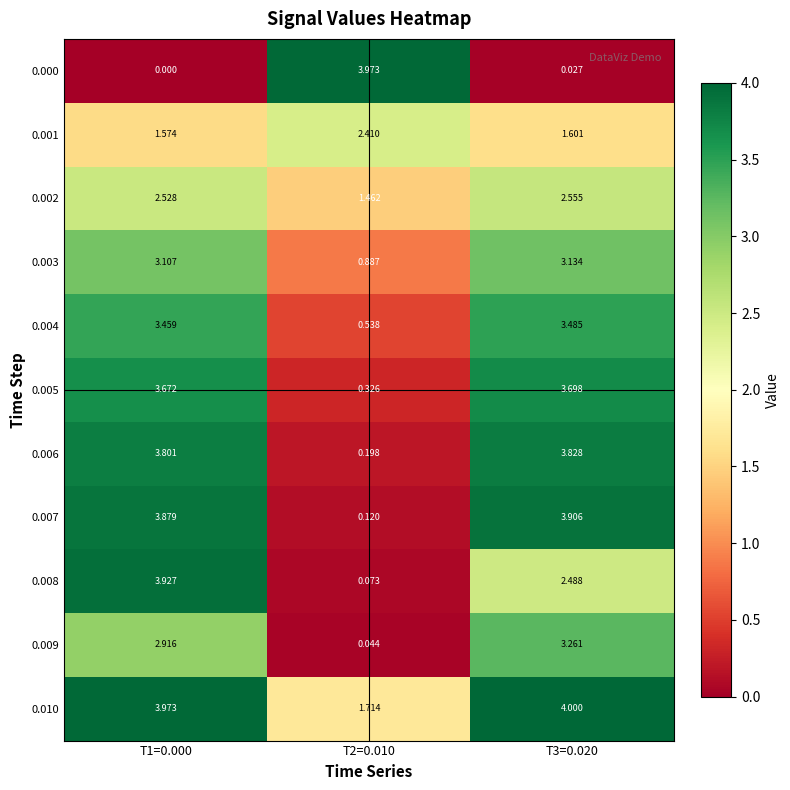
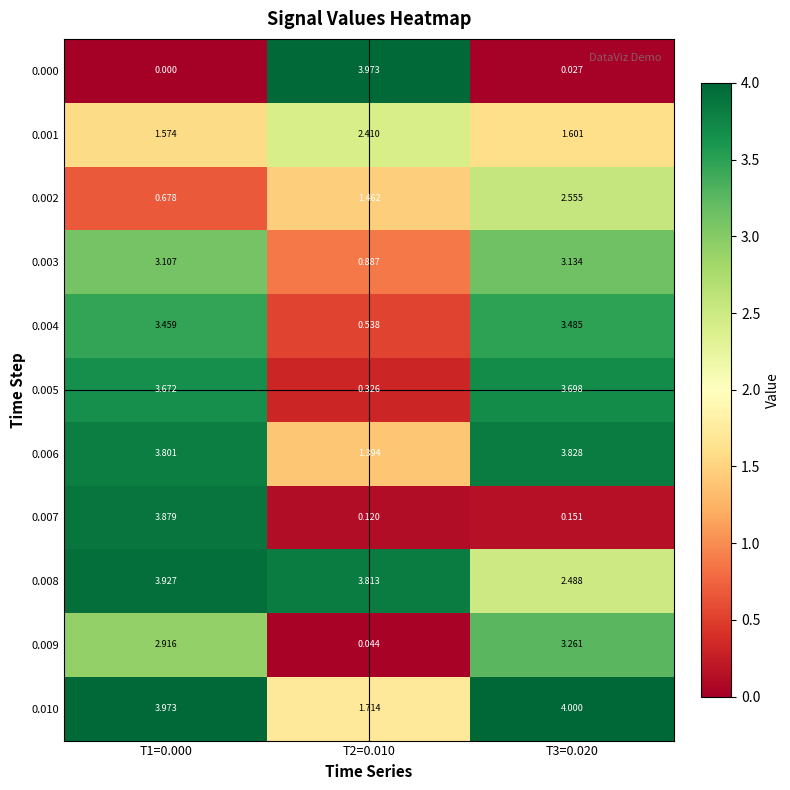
0.002, T1=0.000: 2.528 -> 0.678
0.006, T2=0.010: 0.198 -> 1.394
0.007, T3=0.020: 3.906 -> 0.151
0.008, T2=0.010: 0.073 -> 3.813
